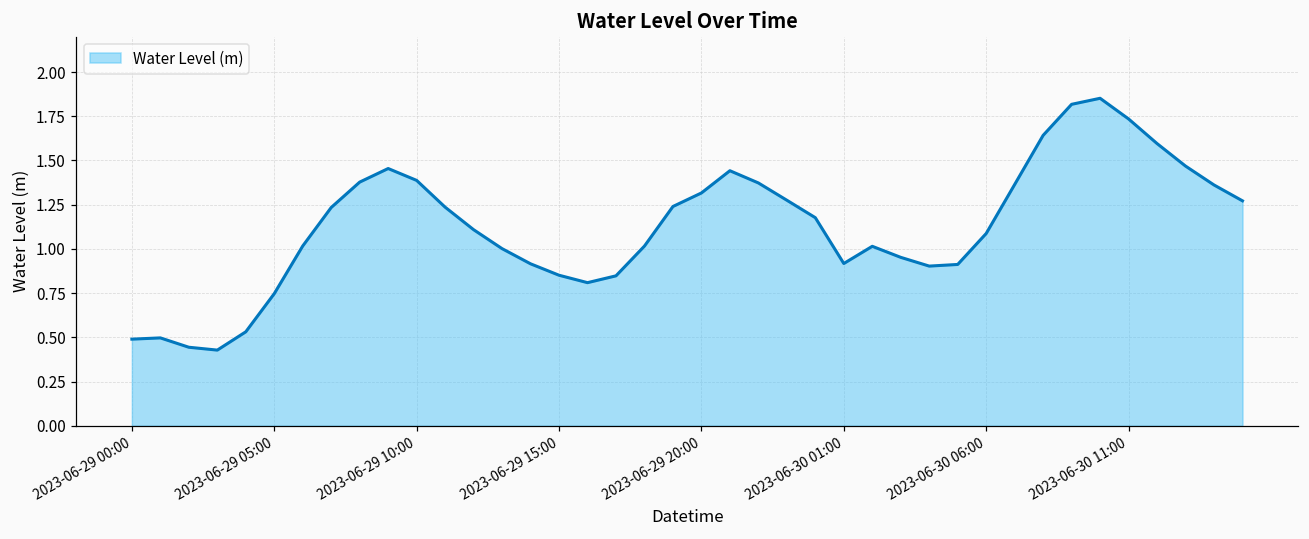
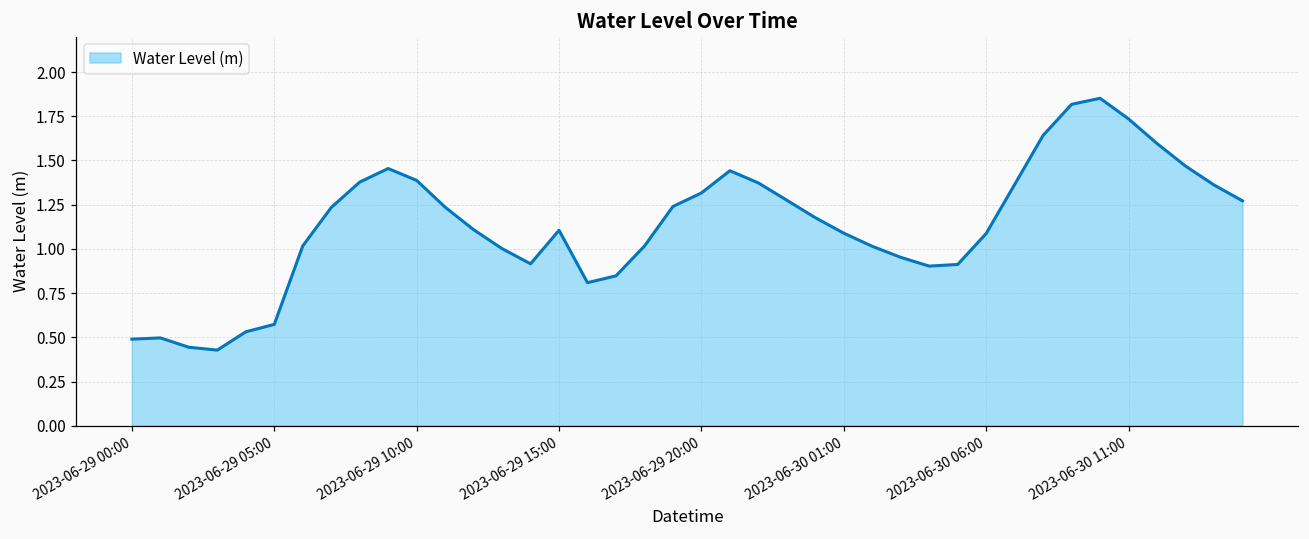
2023-06-29 05:00: 0.75 -> 0.57
2023-06-29 15:00: 0.85 -> 1.11
2023-06-30 01:00: 0.92 -> 1.09
